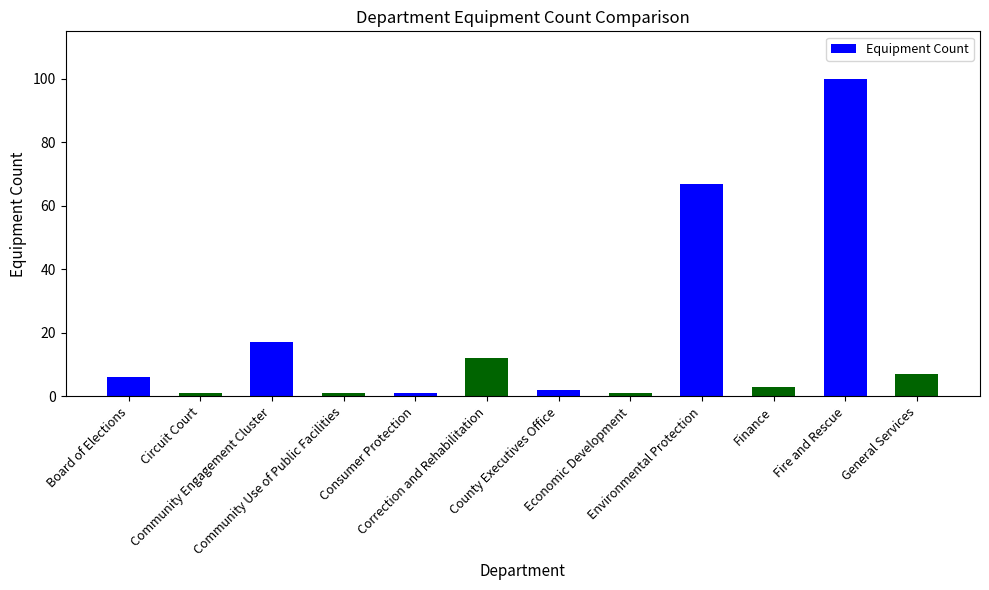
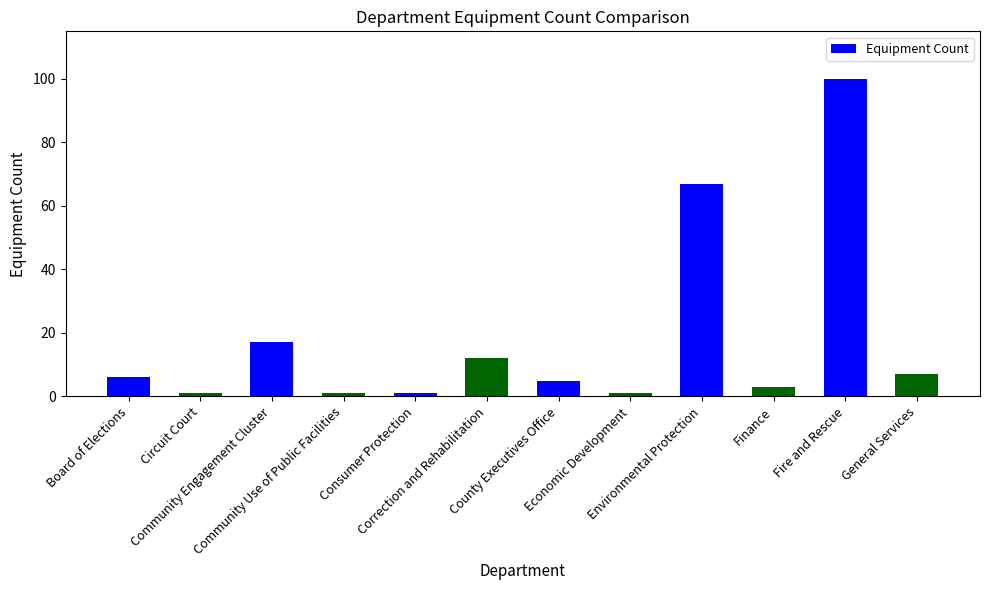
County Executives Office: 2 -> 5
